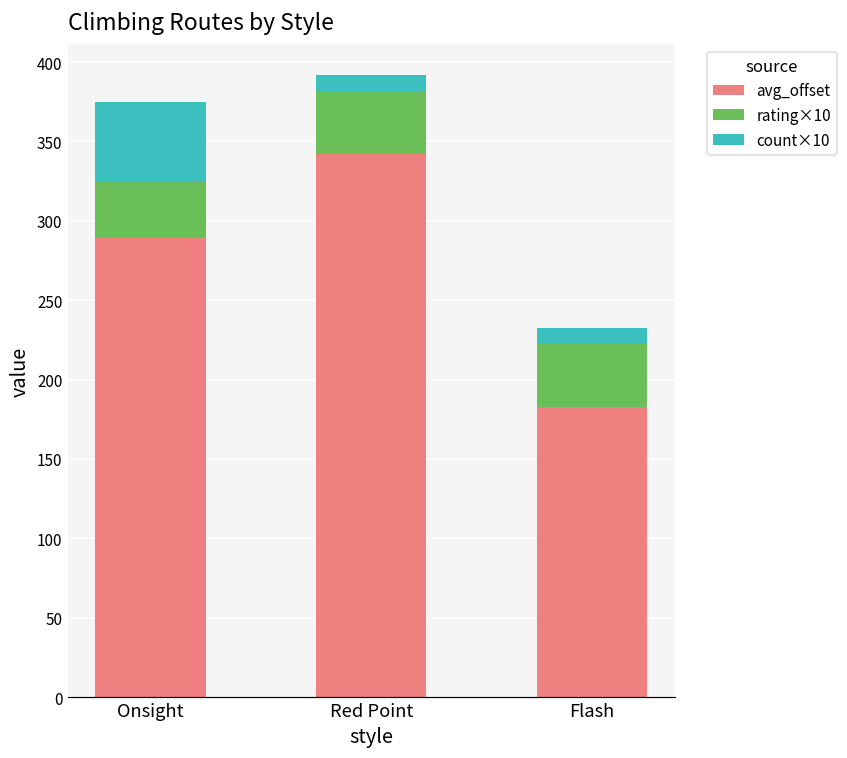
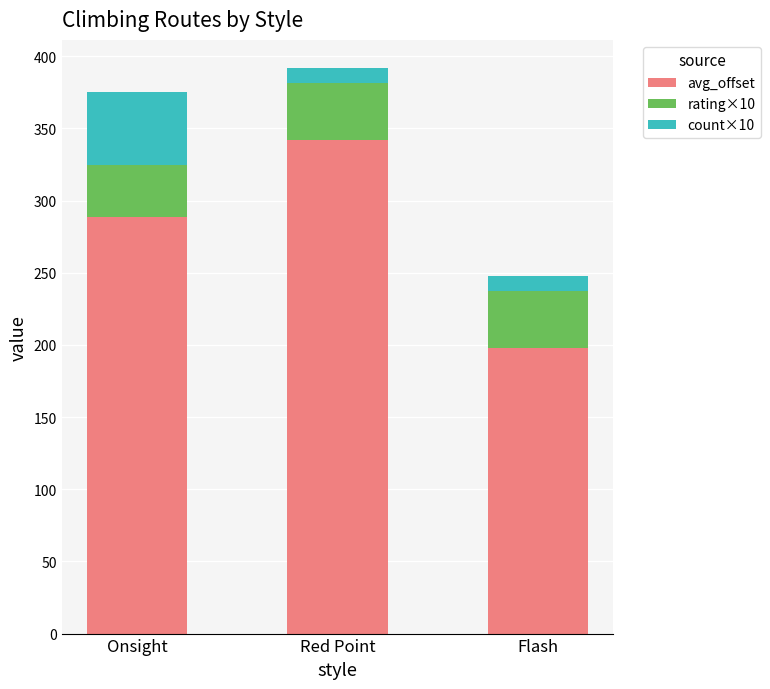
avg_offset, Flash: 183 -> 198
